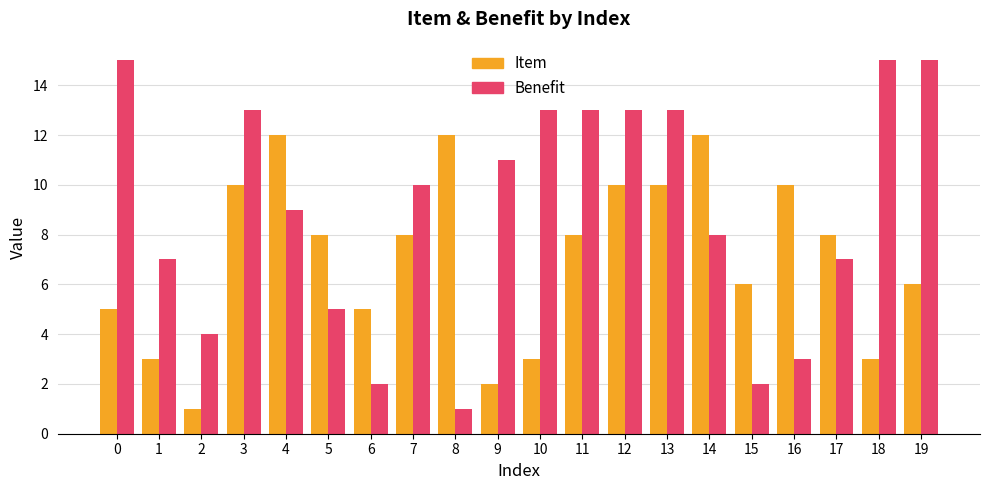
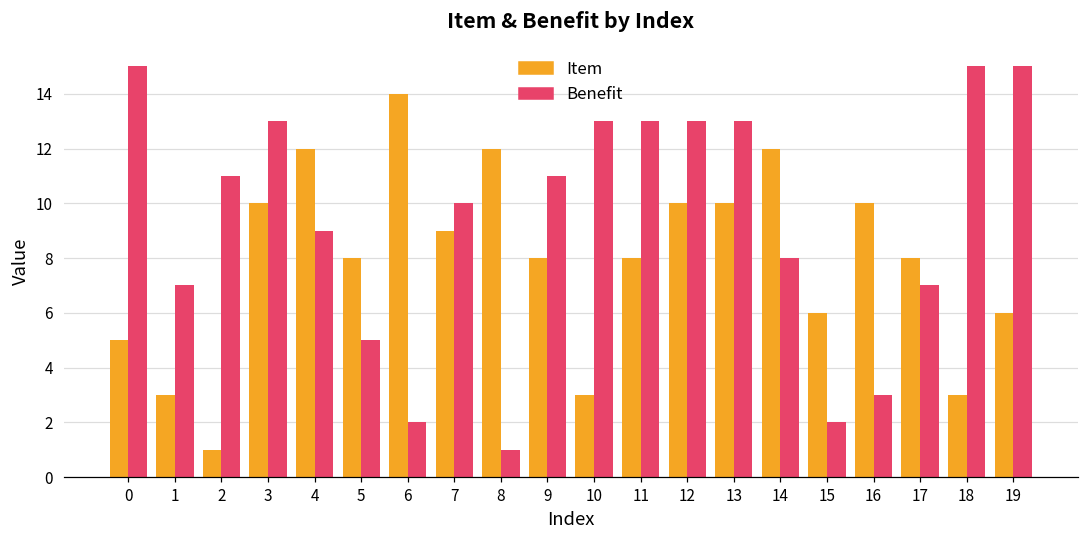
Benefit, 2: 4 -> 11
Item, 6: 5 -> 14
Item, 7: 8 -> 9
Item, 9: 2 -> 8
